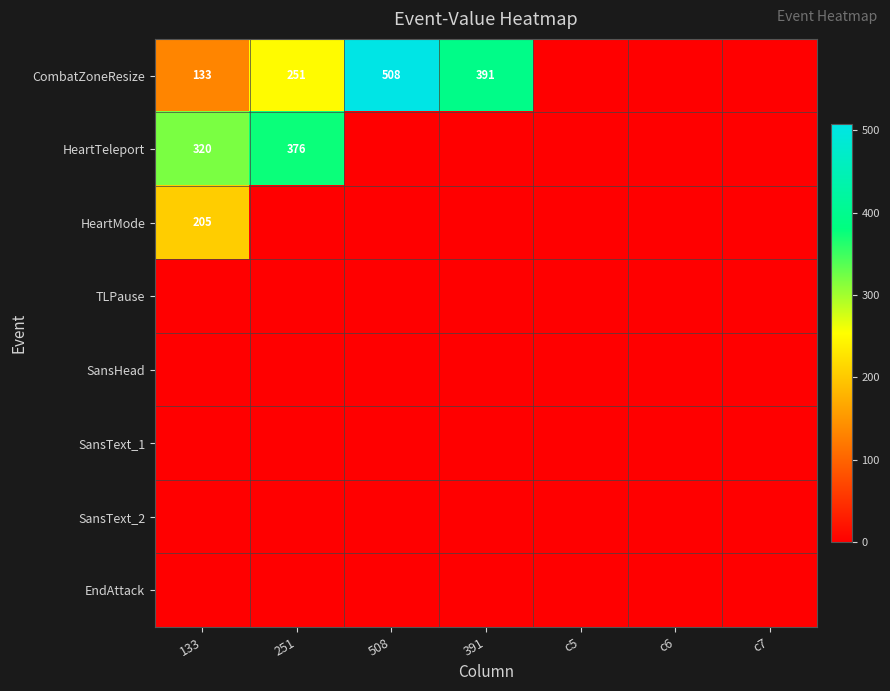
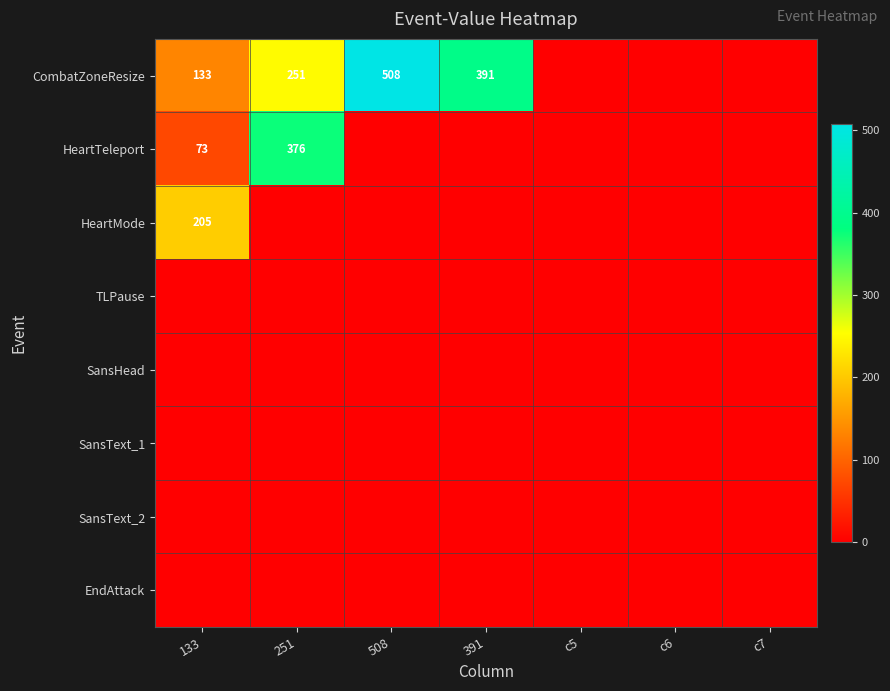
HeartTeleport, 133: 320 -> 73
